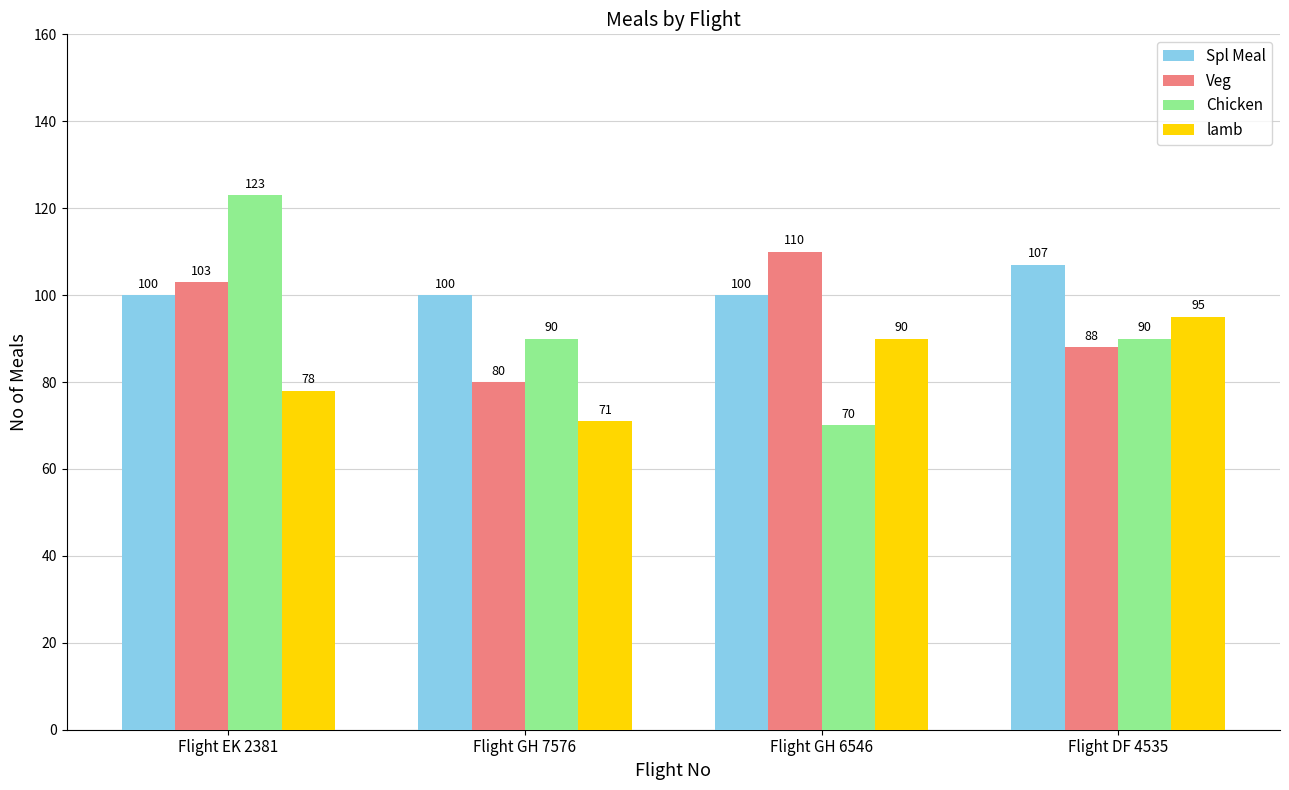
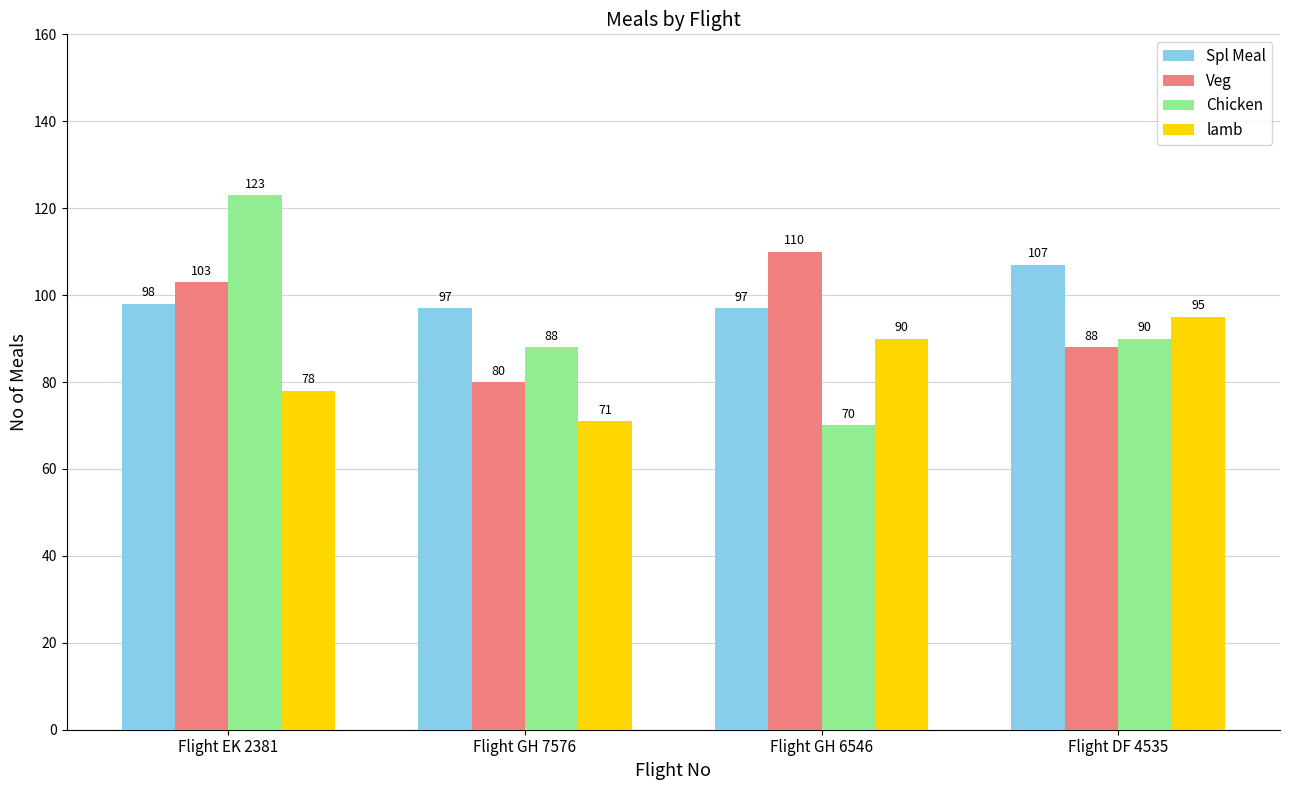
Spl Meal, Flight EK 2381: 100 -> 98
Spl Meal, Flight GH 7576: 100 -> 97
Chicken, Flight GH 7576: 90 -> 88
Spl Meal, Flight GH 6546: 100 -> 97
